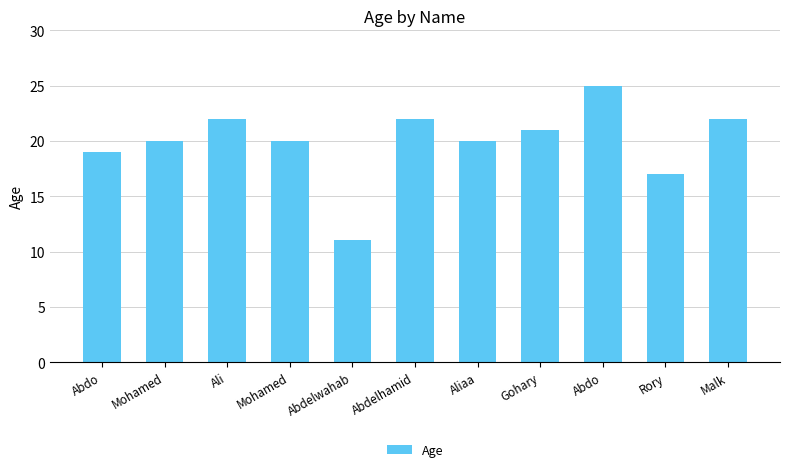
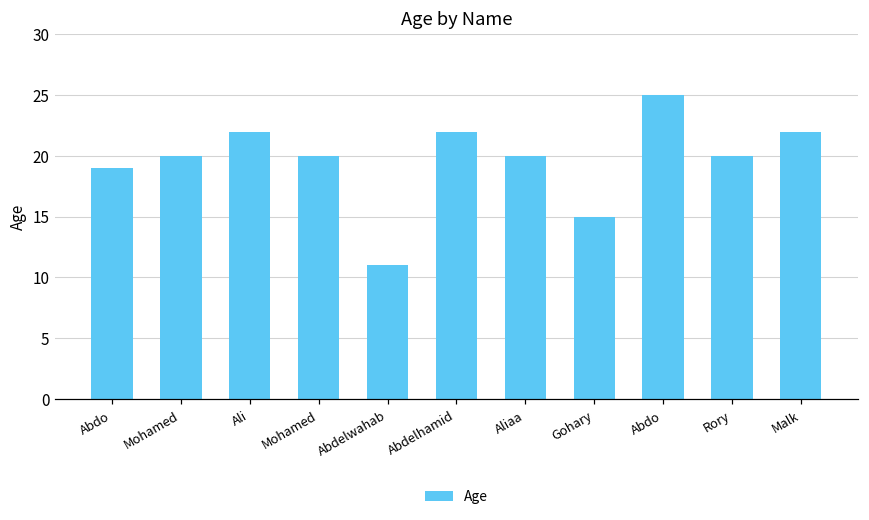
Gohary: 21 -> 15
Rory: 17 -> 20
